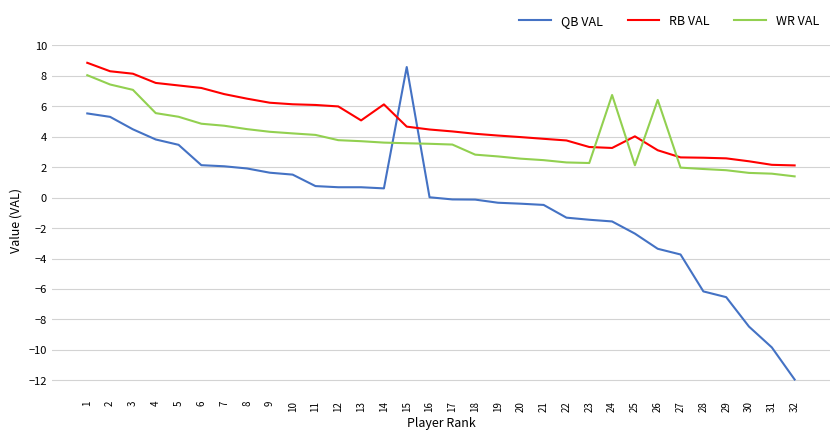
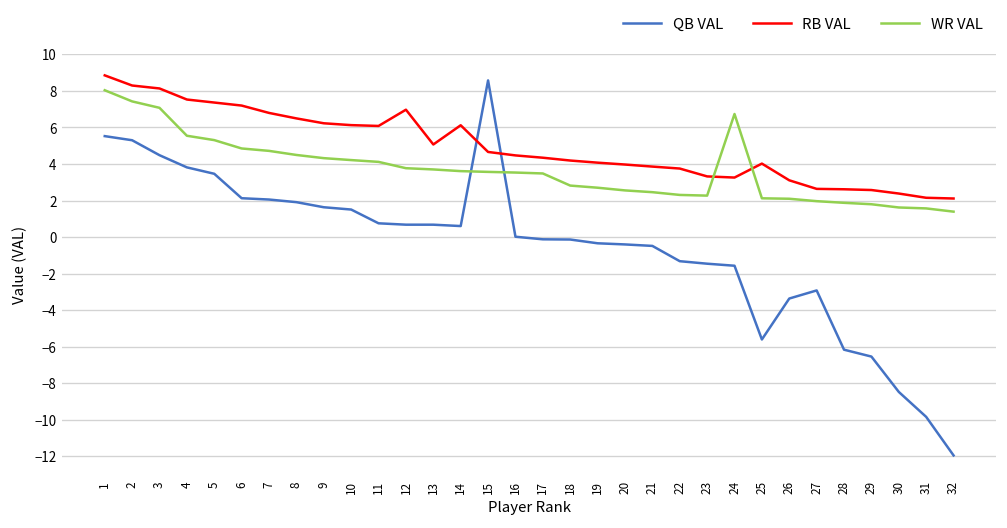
RB VAL, 12: 6.0 -> 7.0
QB VAL, 25: -2.4 -> -5.6
WR VAL, 26: 6.4 -> 2.1
QB VAL, 27: -3.7 -> -2.9
